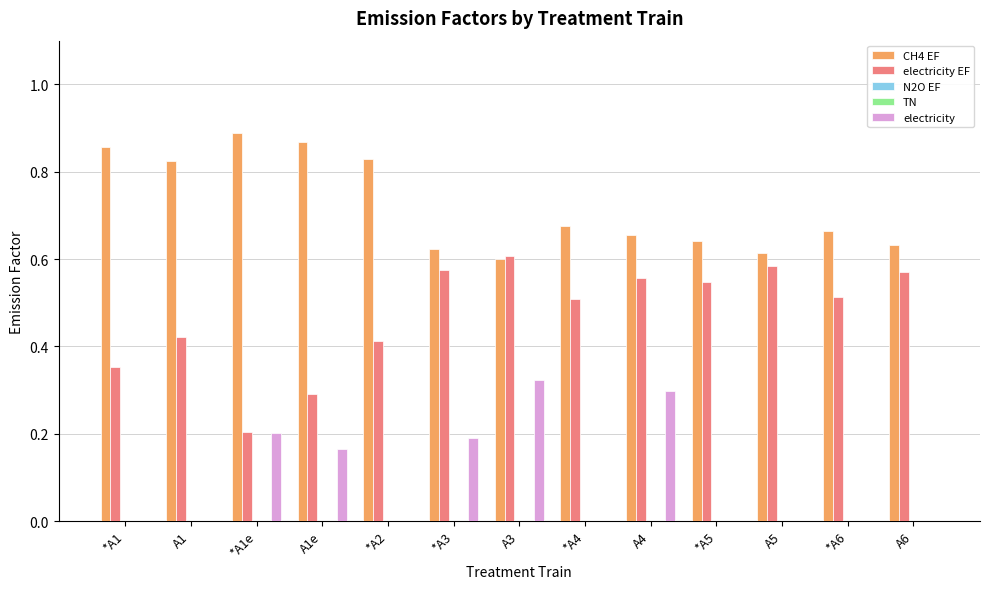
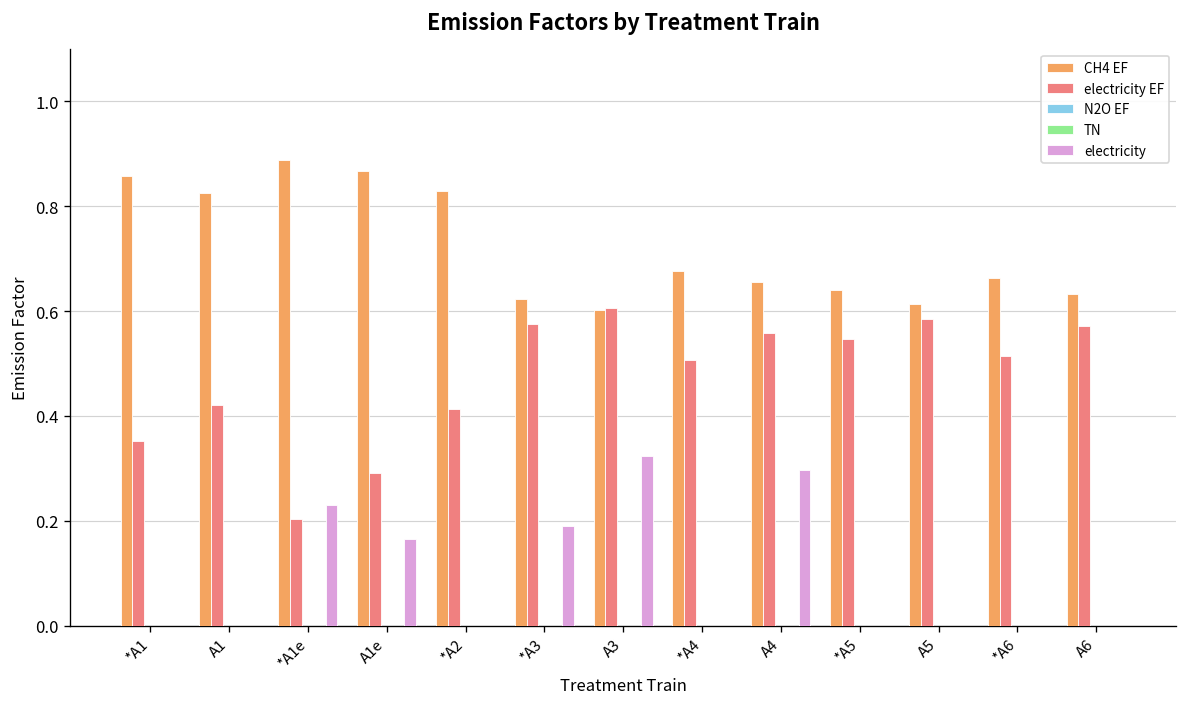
electricity, *A1e: 0.20 -> 0.23
